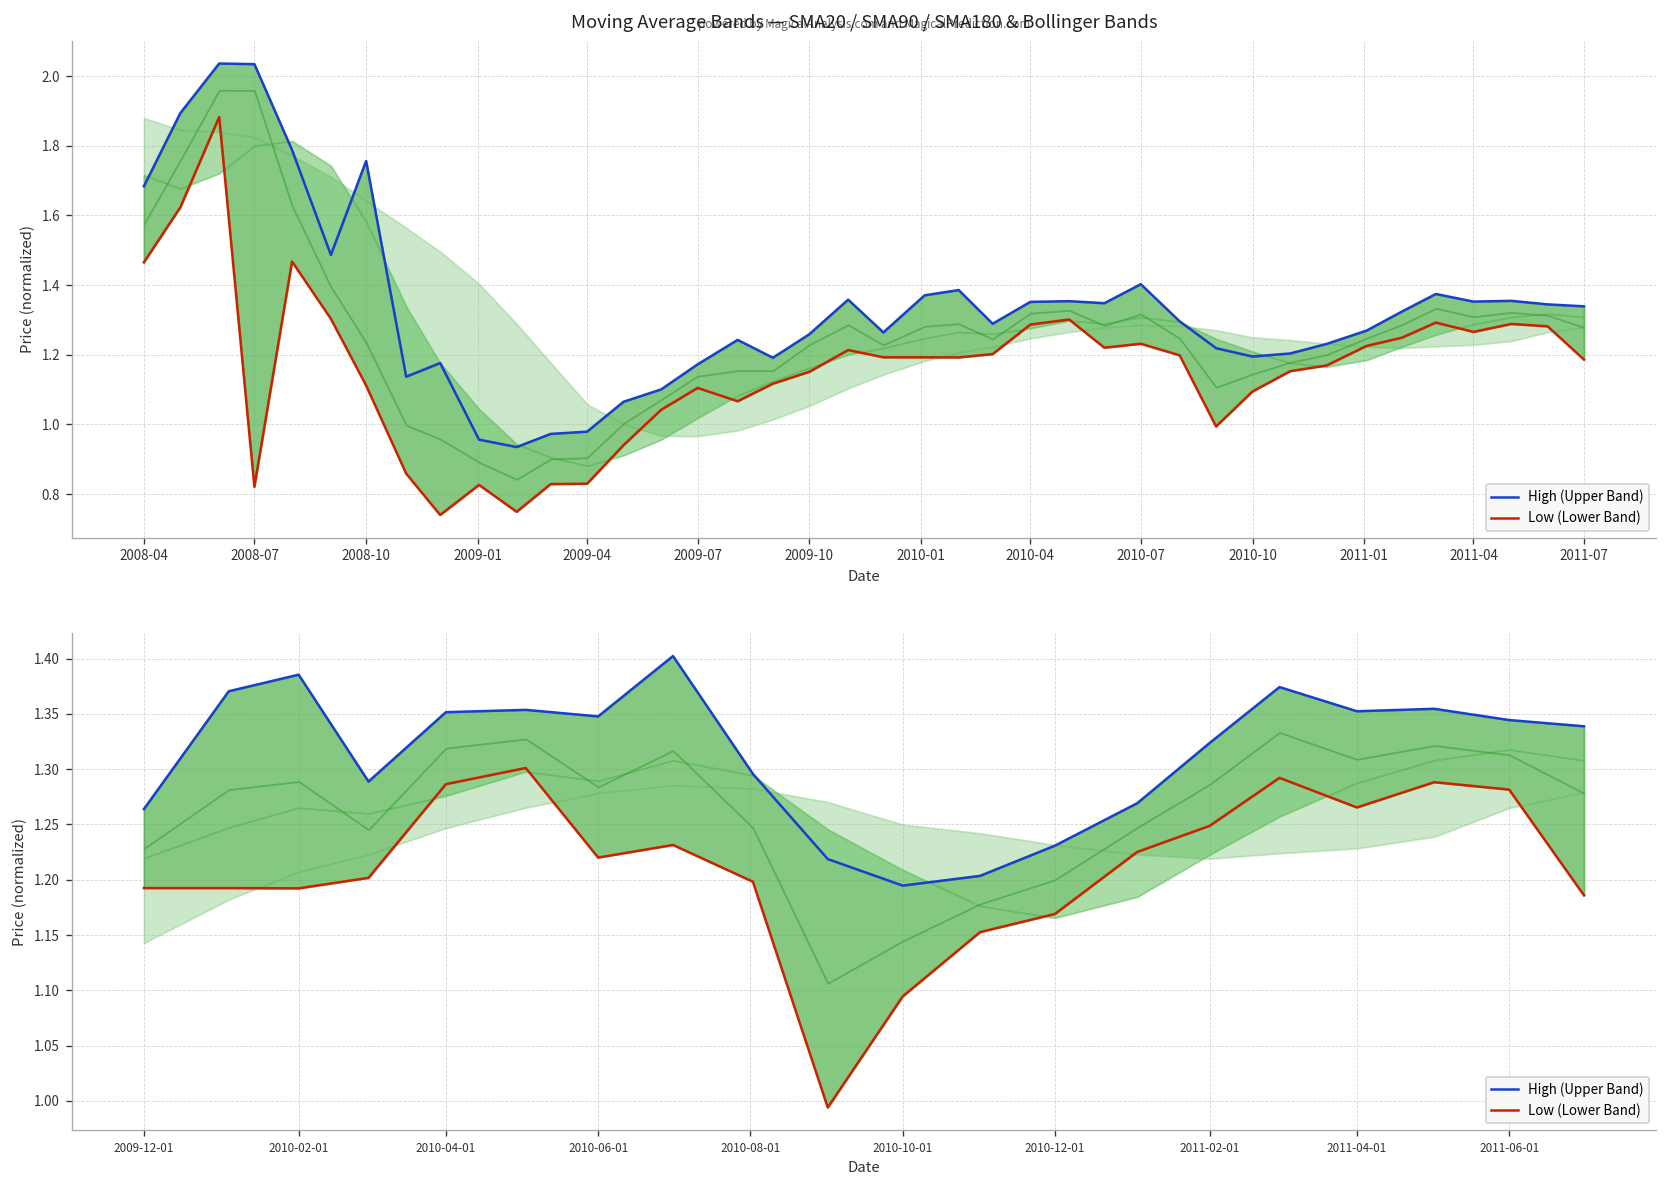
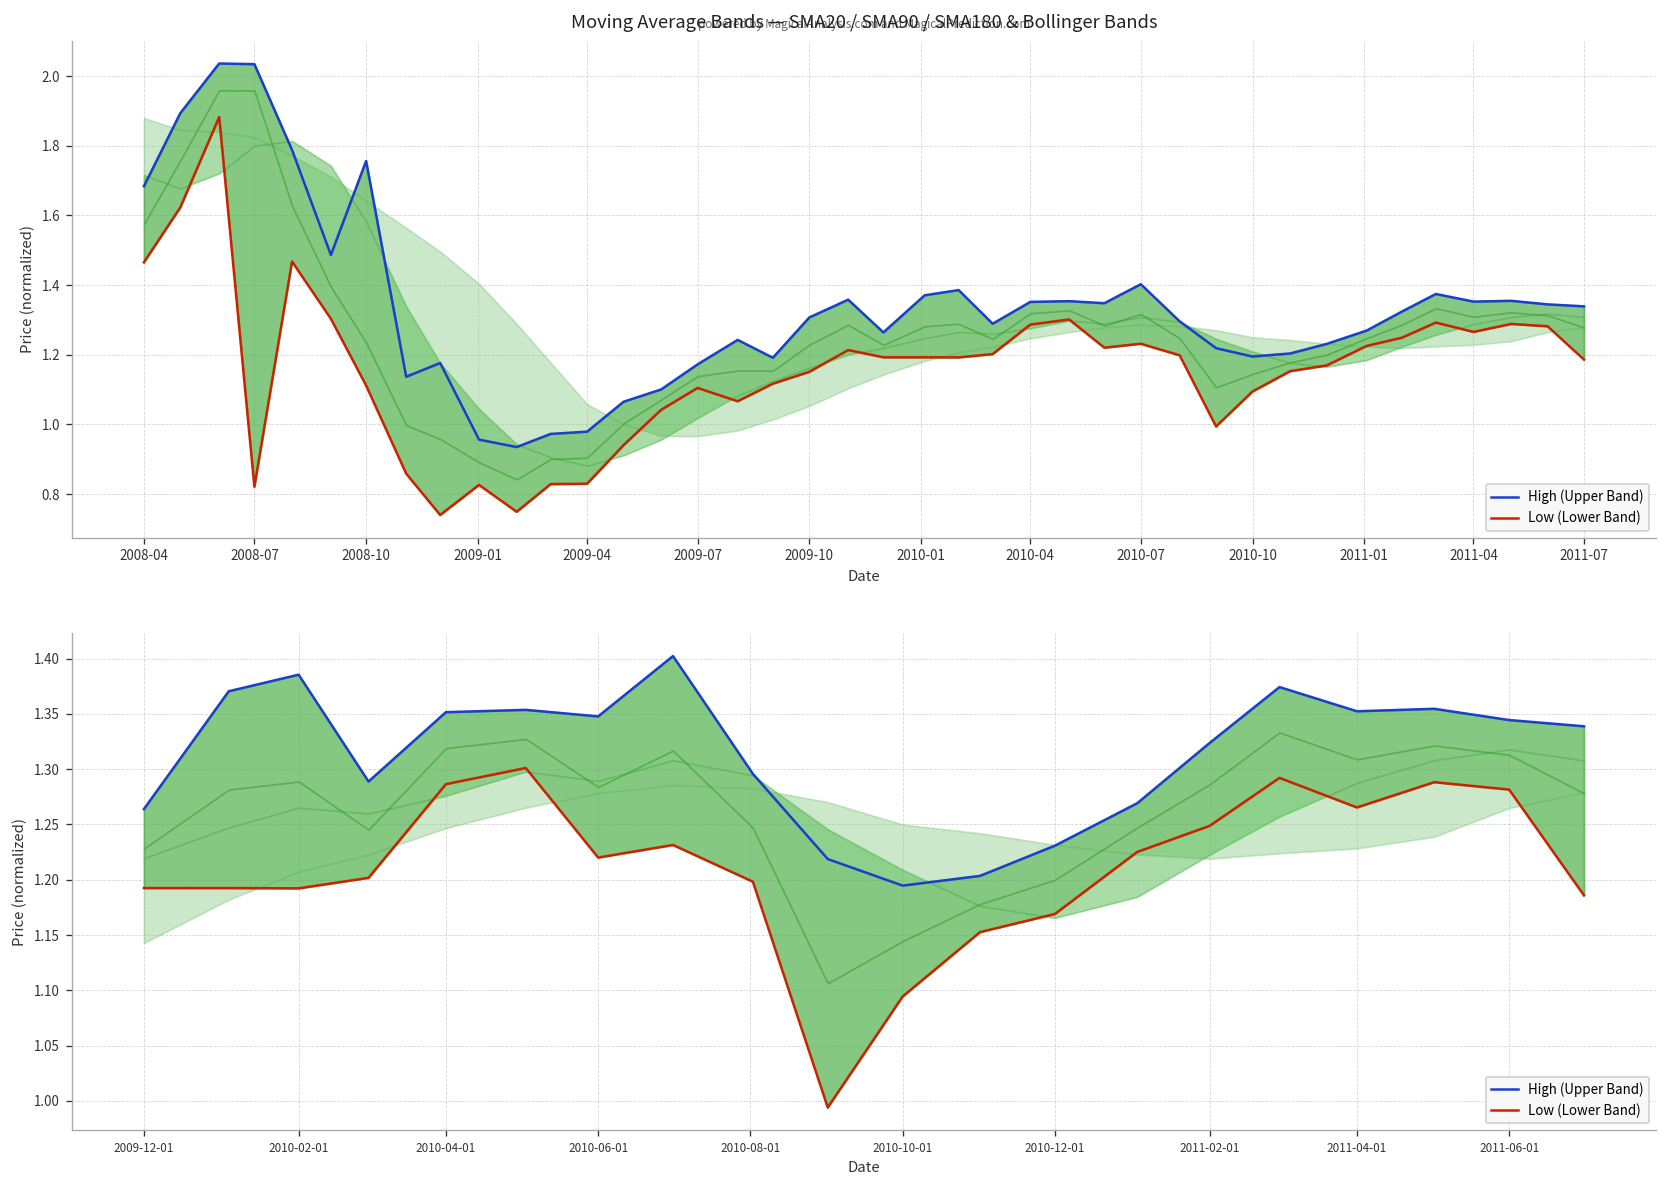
Moving Average Bands — SMA20 / SMA90 / SMA180 & Bollinger Bands, High (Upper Band), 2009-10: 1.26 -> 1.31
